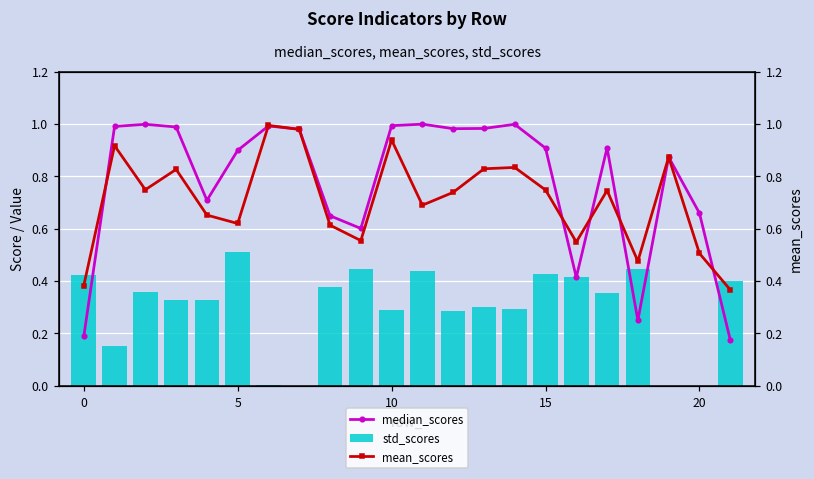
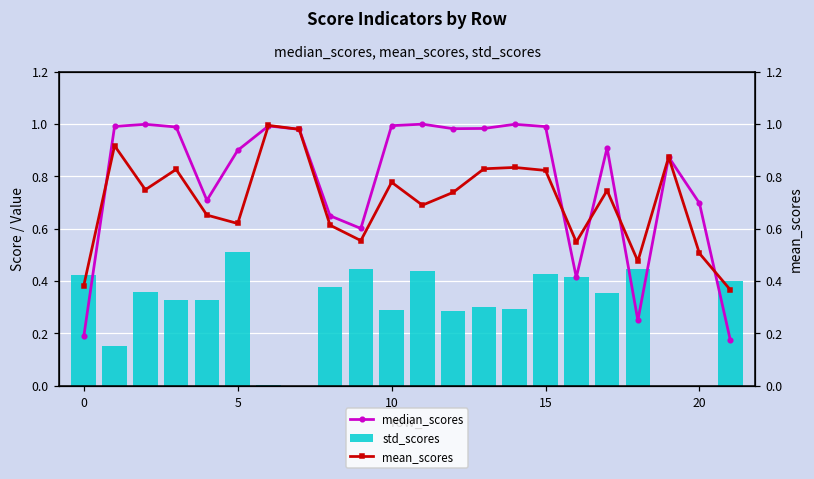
median_scores, 15: 0.91 -> 0.99
median_scores, 20: 0.66 -> 0.70
mean_scores, 10: 0.94 -> 0.78
mean_scores, 15: 0.75 -> 0.82
